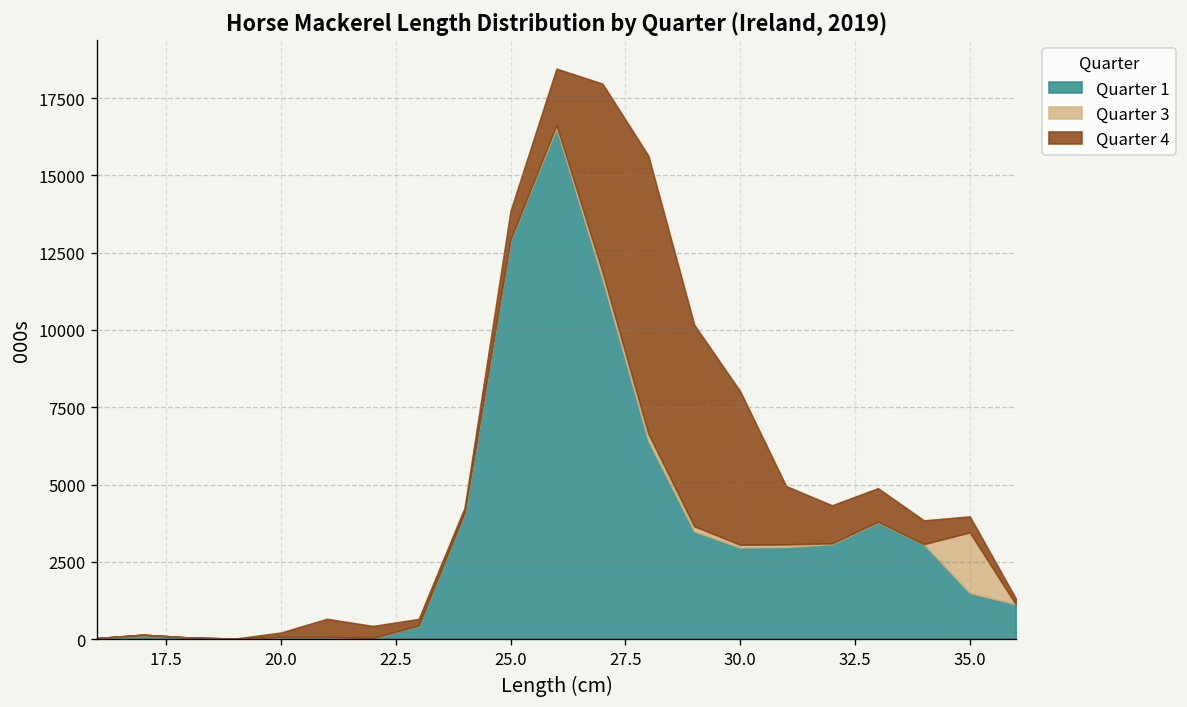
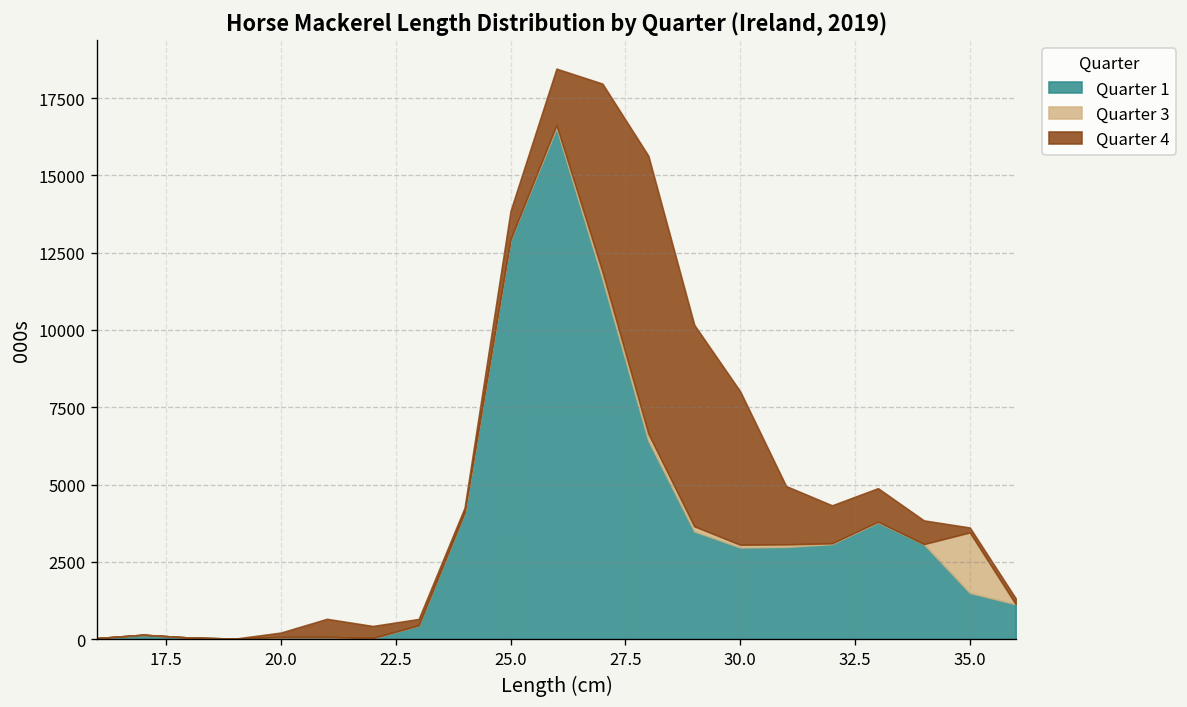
Quarter 4, 35.0: 500 -> 200
